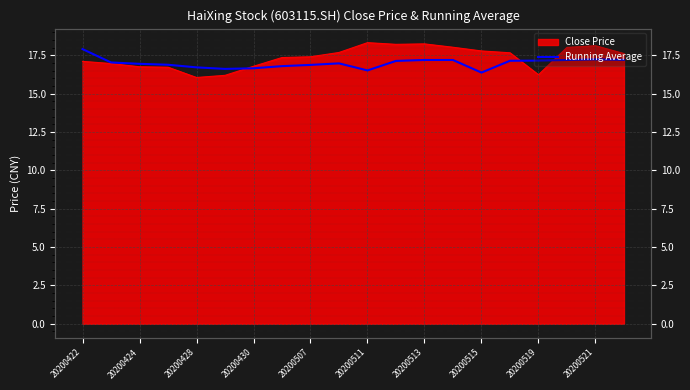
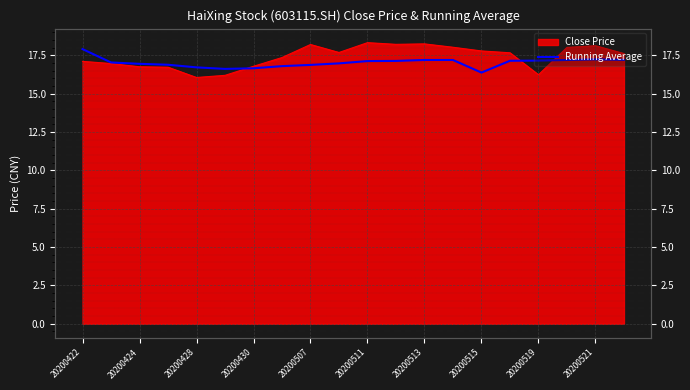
Close Price, 20200507: 17.4 -> 18.2
Running Average, 20200511: 16.5 -> 17.1
